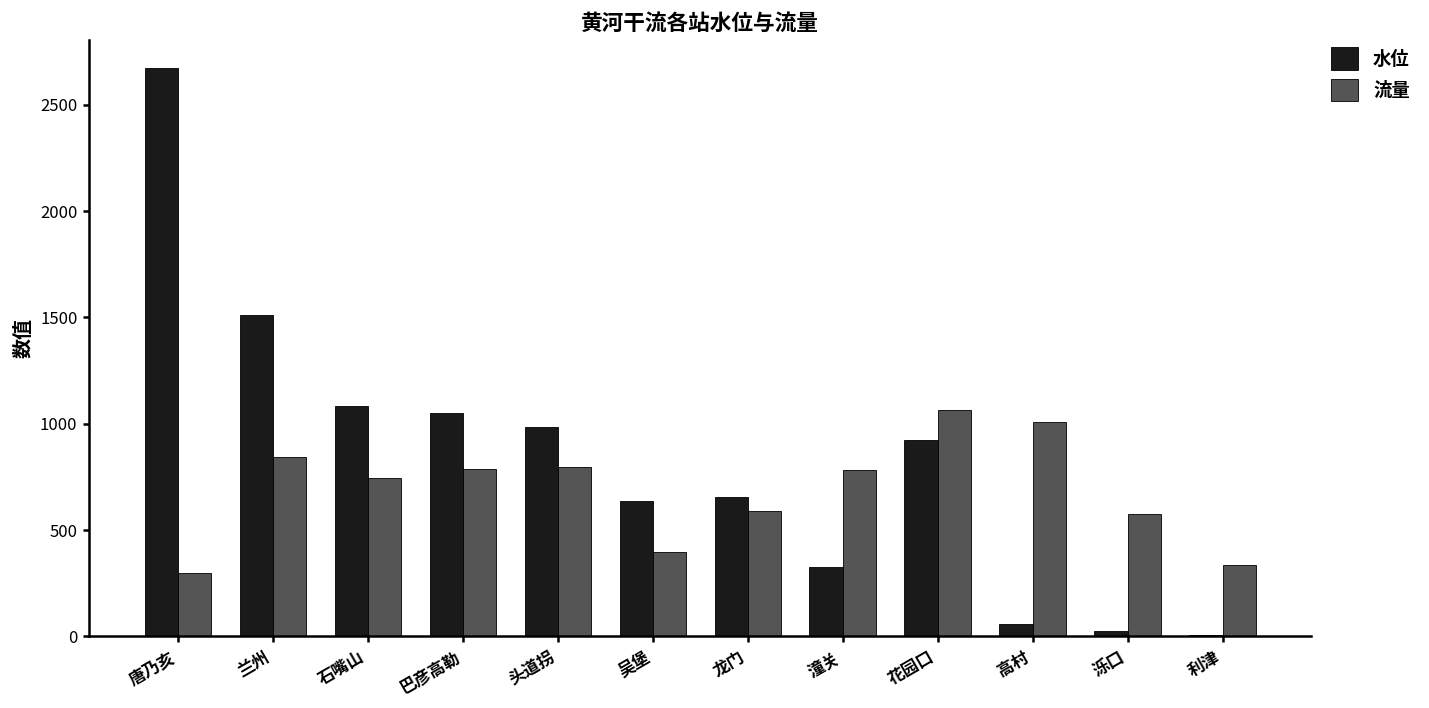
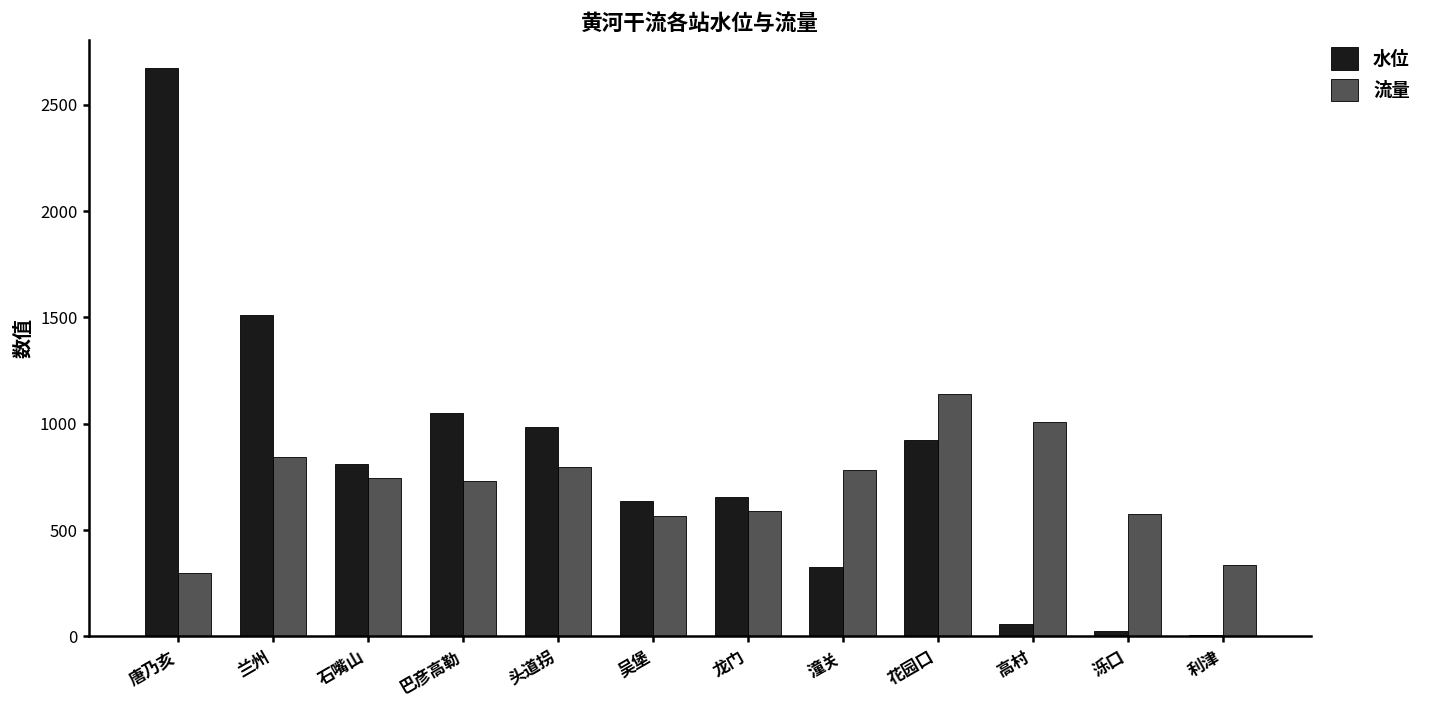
水位, 石嘴山: 1090 -> 810
流量, 巴彦高勒: 790 -> 730
流量, 吴堡: 400 -> 570
流量, 花园口: 1060 -> 1140
